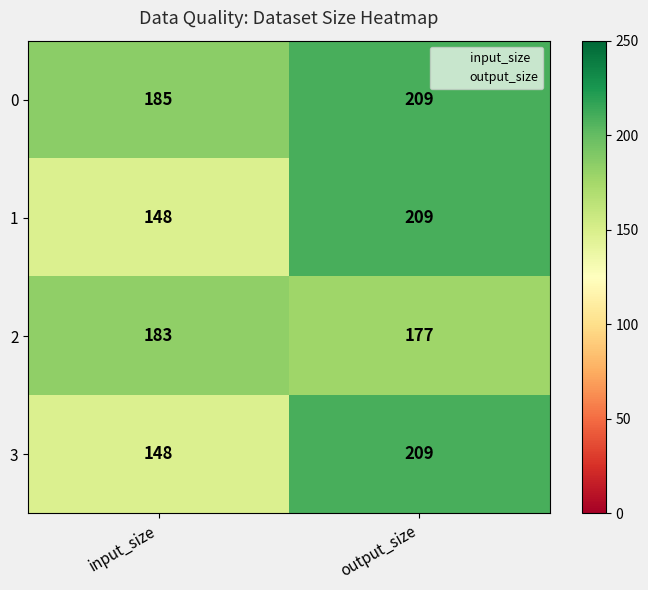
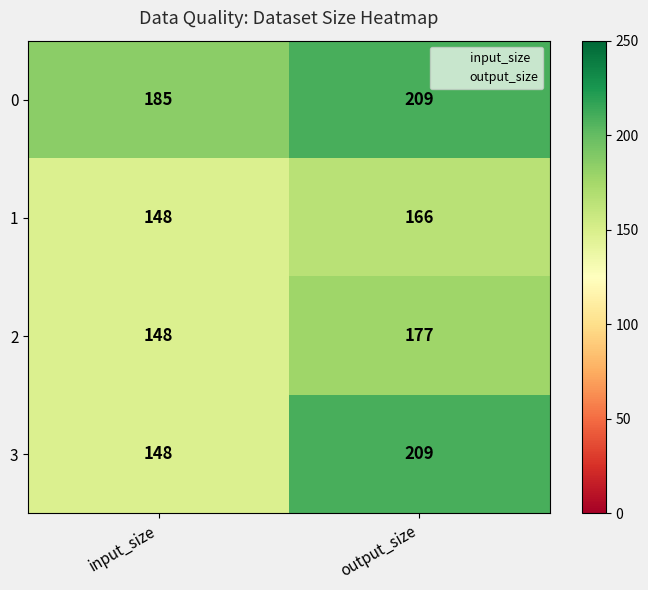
1, output_size: 209 -> 166
2, input_size: 183 -> 148
